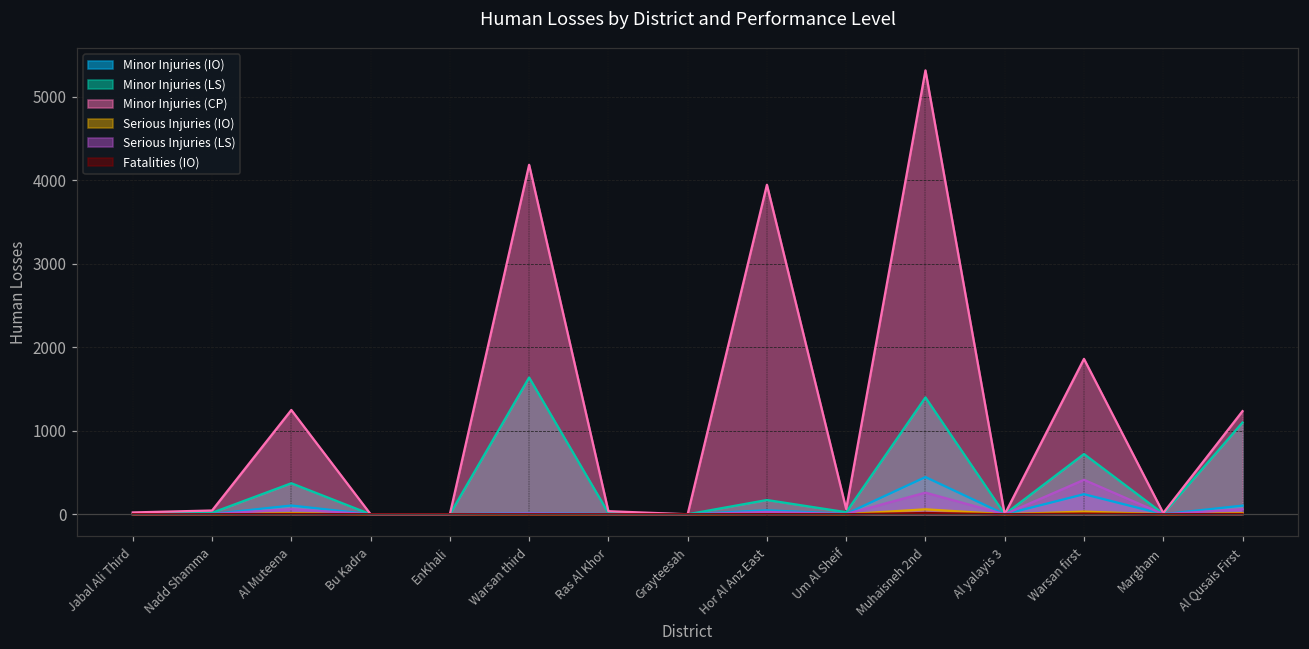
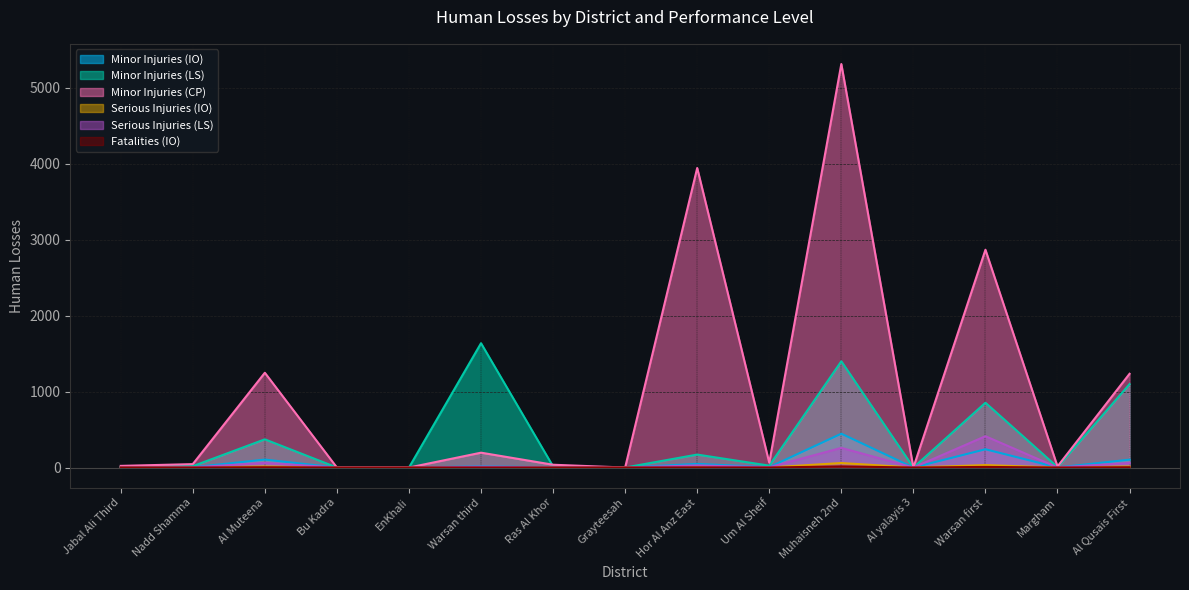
Minor Injuries (CP), Warsan third: 4200 -> 200
Minor Injuries (LS), Warsan first: 700 -> 900
Minor Injuries (CP), Warsan first: 1900 -> 2900
